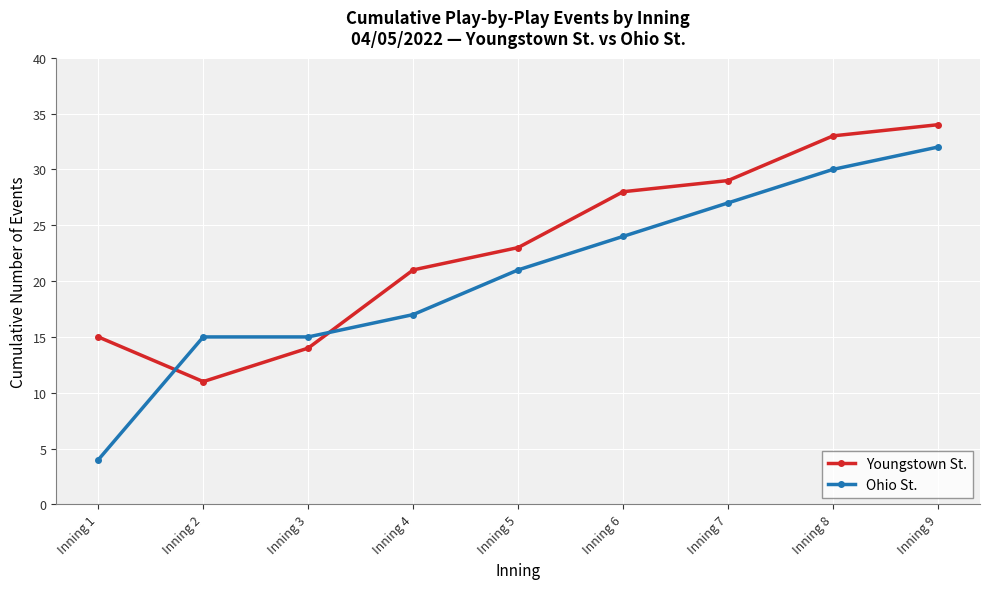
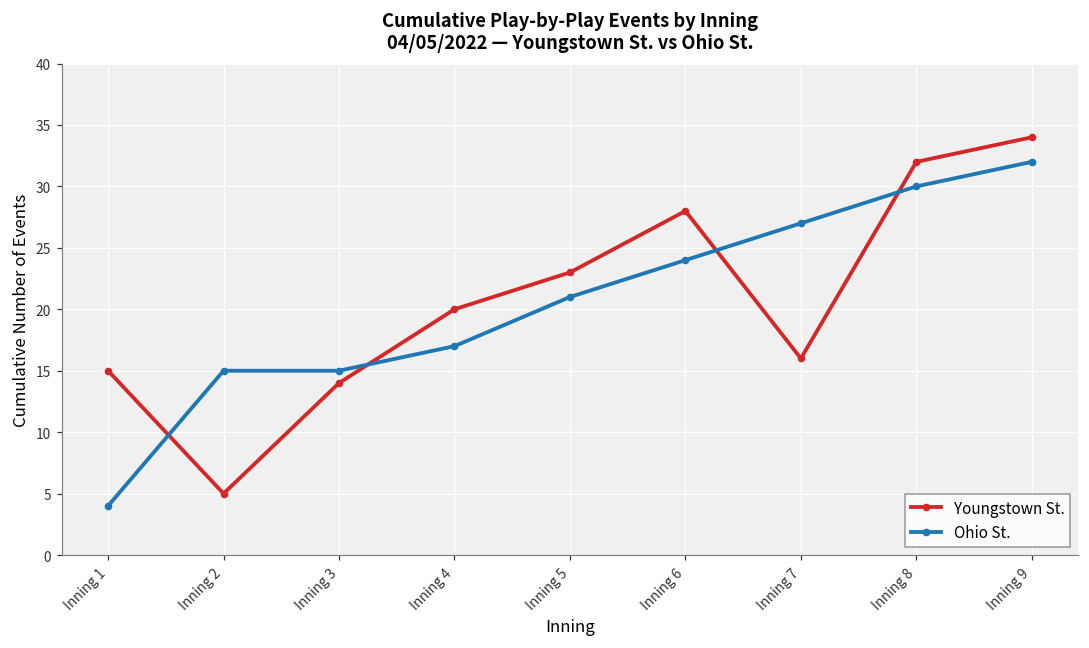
Youngstown St., Inning 2: 11 -> 5
Youngstown St., Inning 4: 21 -> 20
Youngstown St., Inning 7: 29 -> 16
Youngstown St., Inning 8: 33 -> 32
